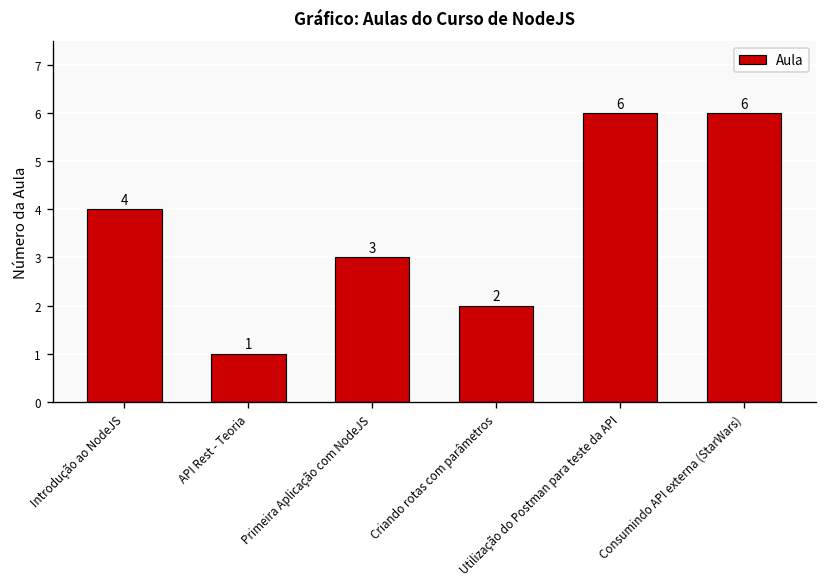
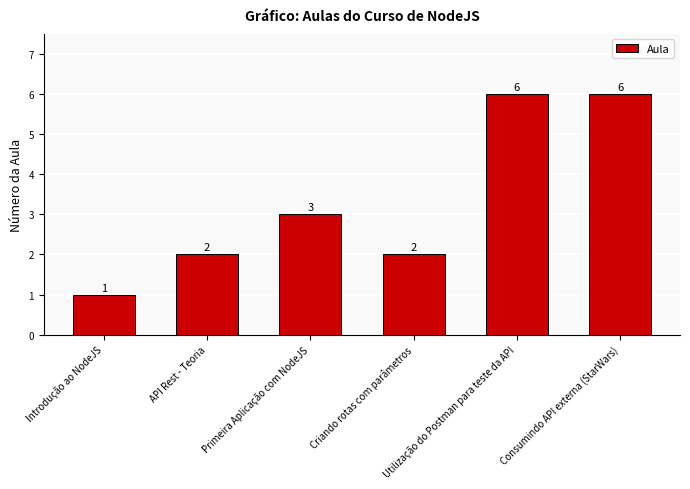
Introdução ao NodeJS: 4 -> 1
API Rest - Teoria: 1 -> 2
